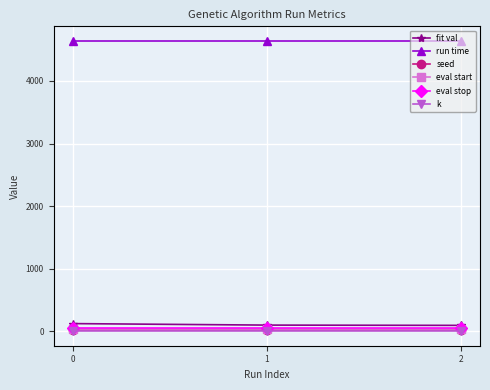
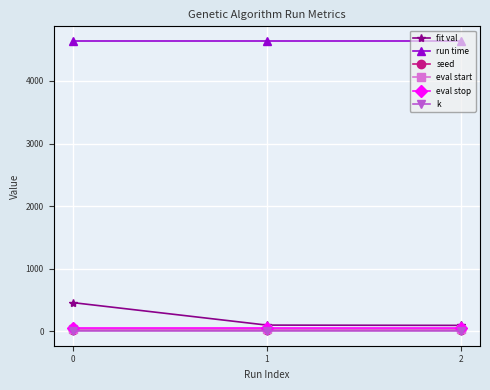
fit val, 0: 100 -> 500
